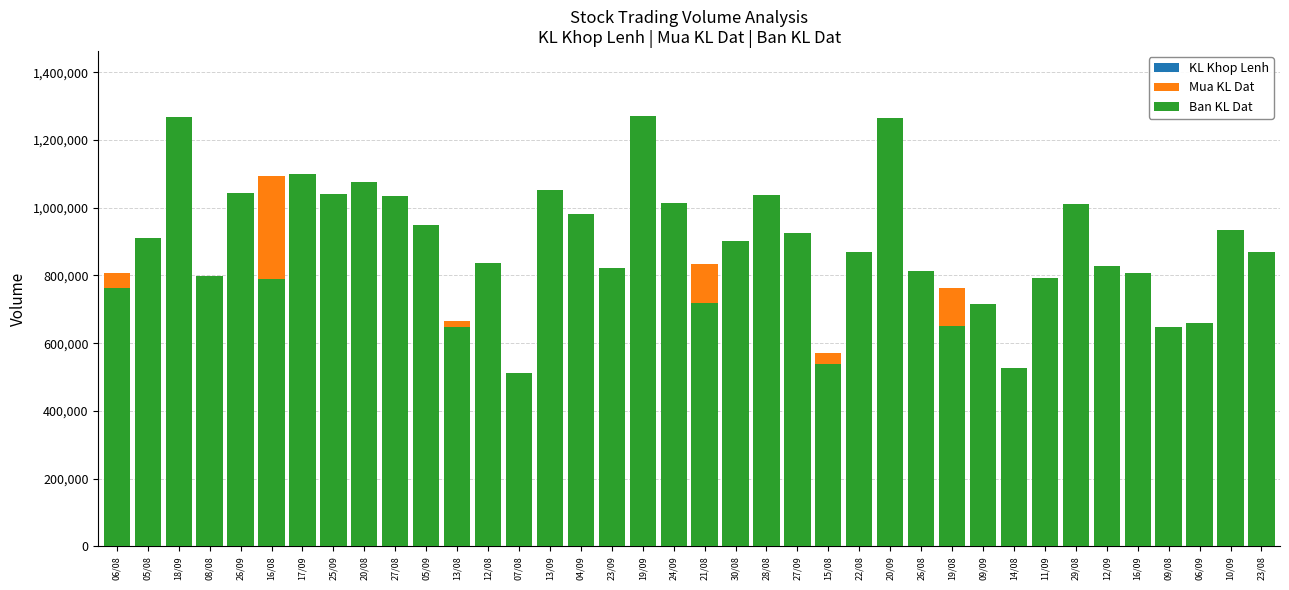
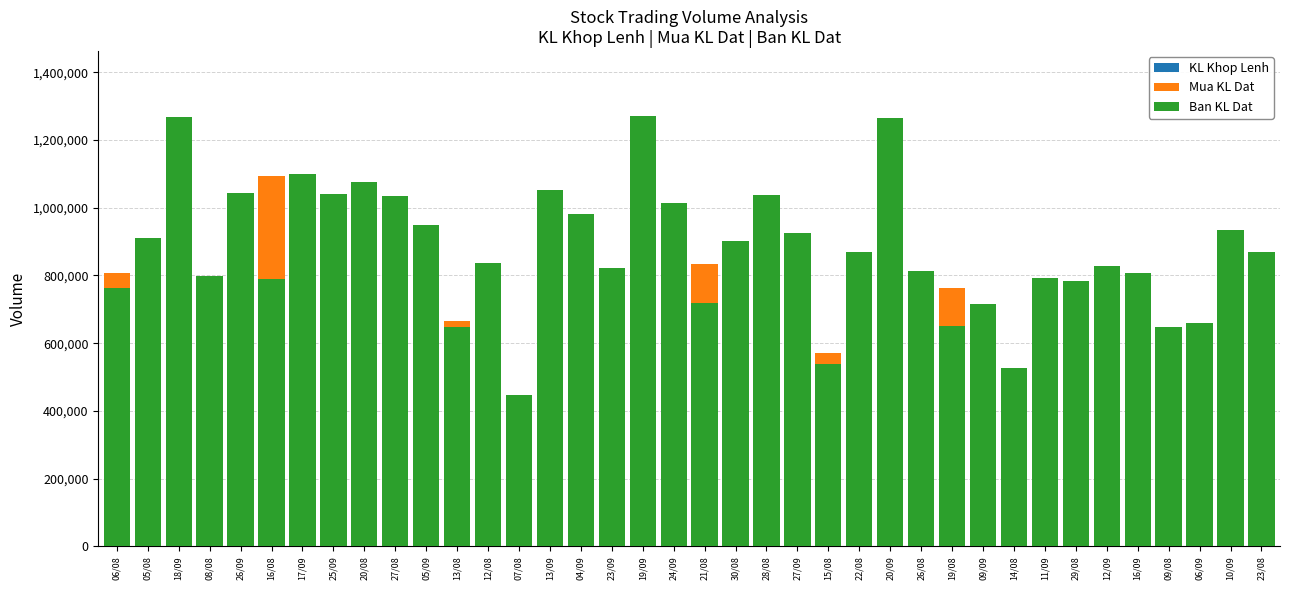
Ban KL Dat, 07/08: 510,000 -> 450,000
Ban KL Dat, 29/08: 1,010,000 -> 780,000
